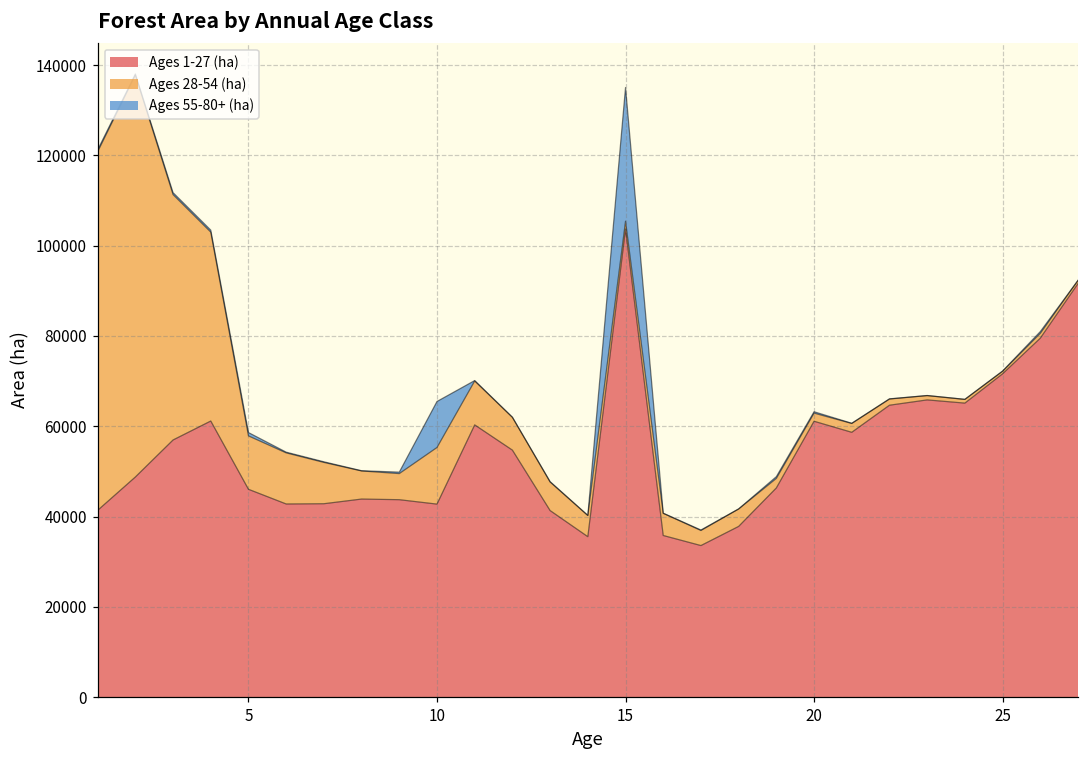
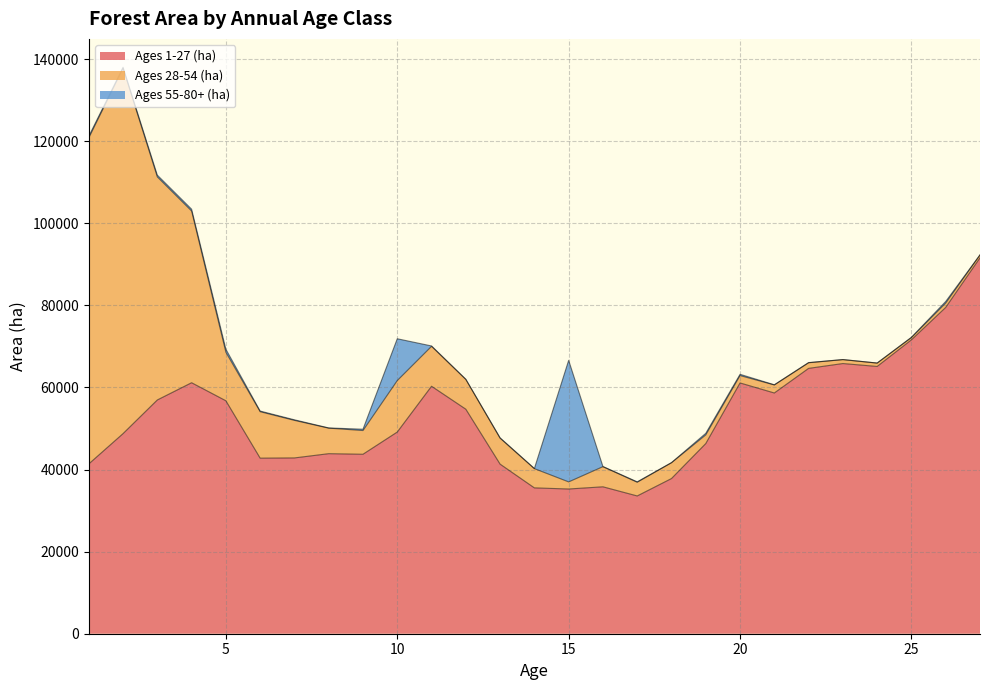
Ages 1-27 (ha), 5: 46000 -> 57000
Ages 1-27 (ha), 10: 43000 -> 49000
Ages 1-27 (ha), 15: 104000 -> 35000
